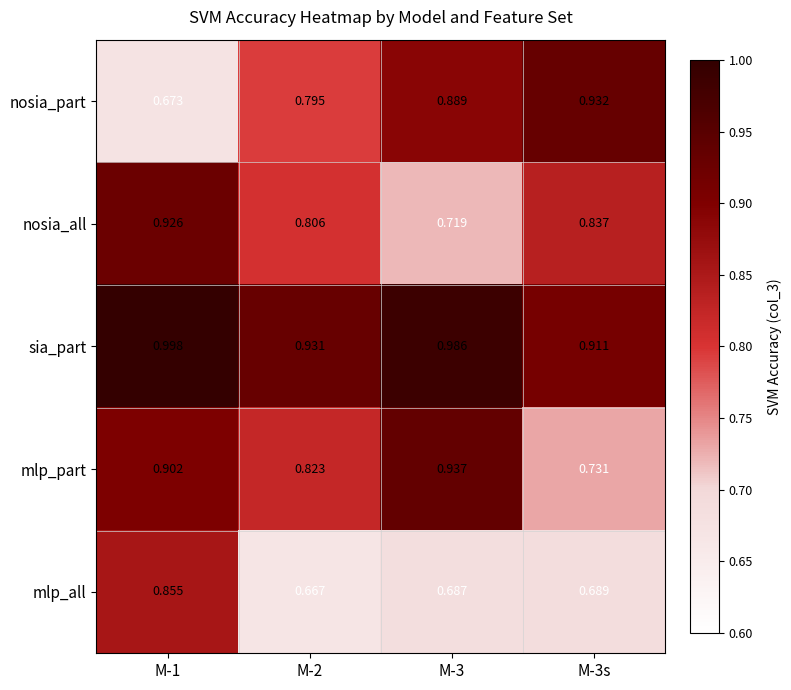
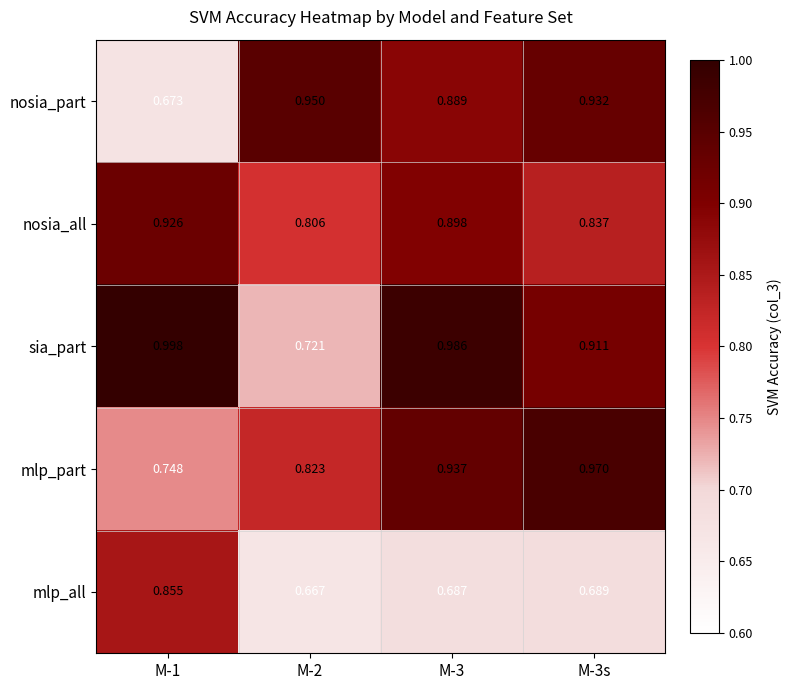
nosia_part, M-2: 0.795 -> 0.950
nosia_all, M-3: 0.719 -> 0.898
sia_part, M-2: 0.931 -> 0.721
mlp_part, M-1: 0.902 -> 0.748
mlp_part, M-3s: 0.731 -> 0.970
